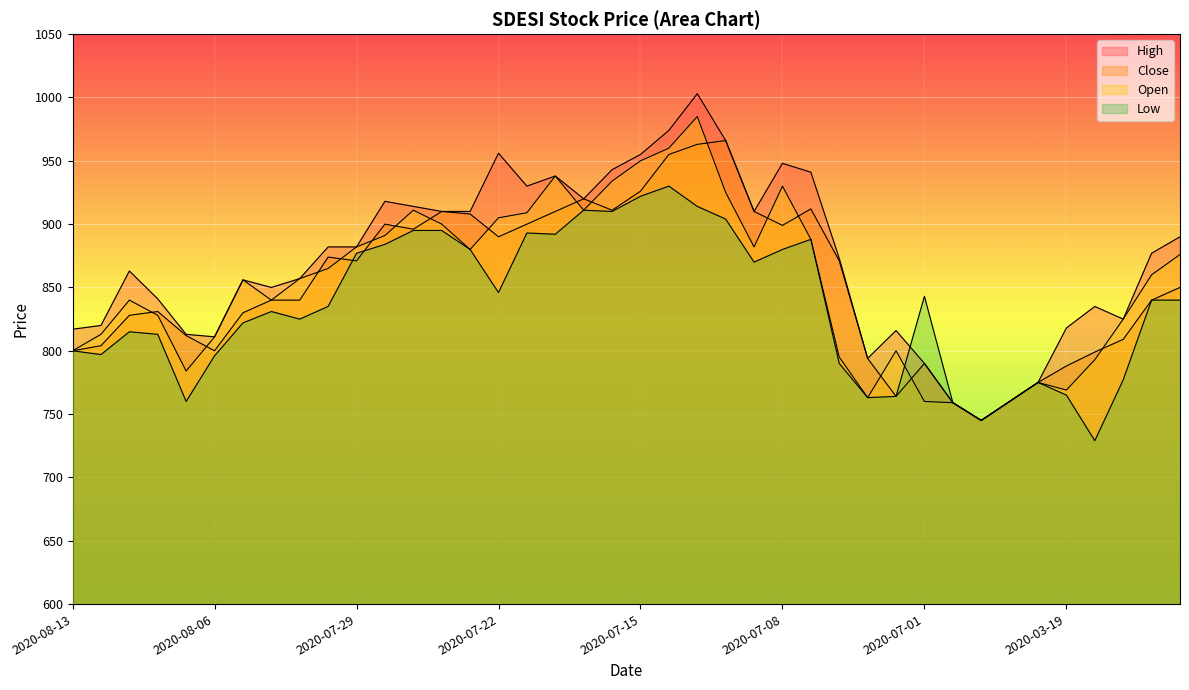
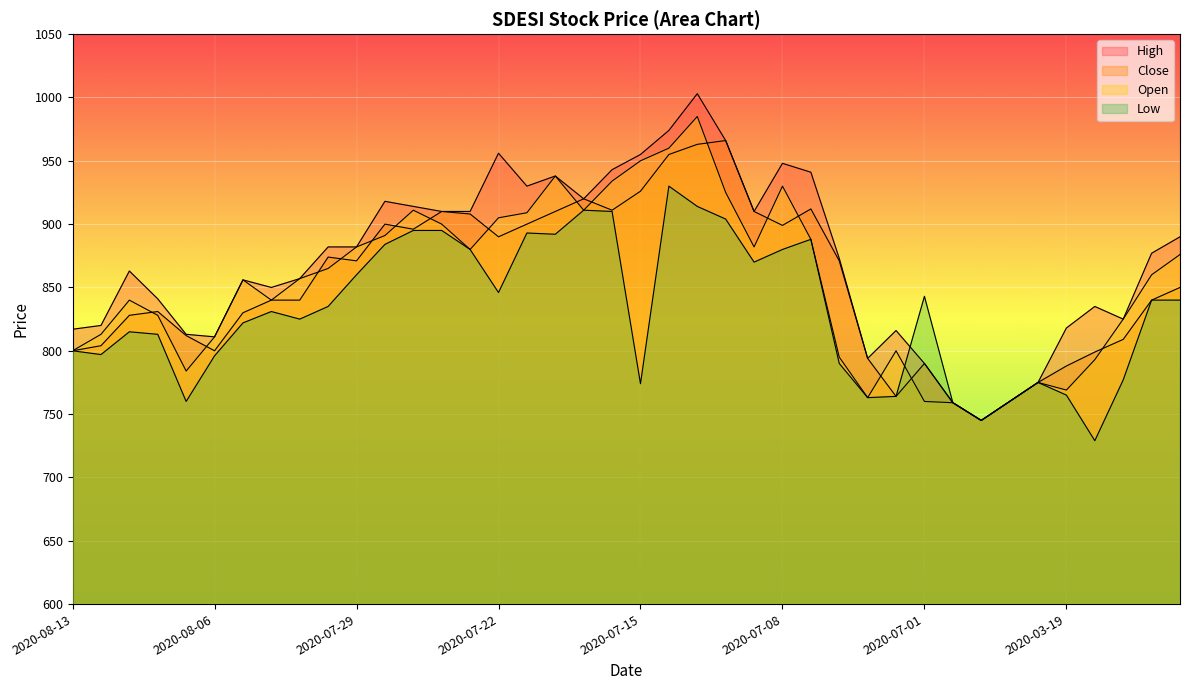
Low, 2020-07-29: 877 -> 860
Low, 2020-07-15: 922 -> 774
